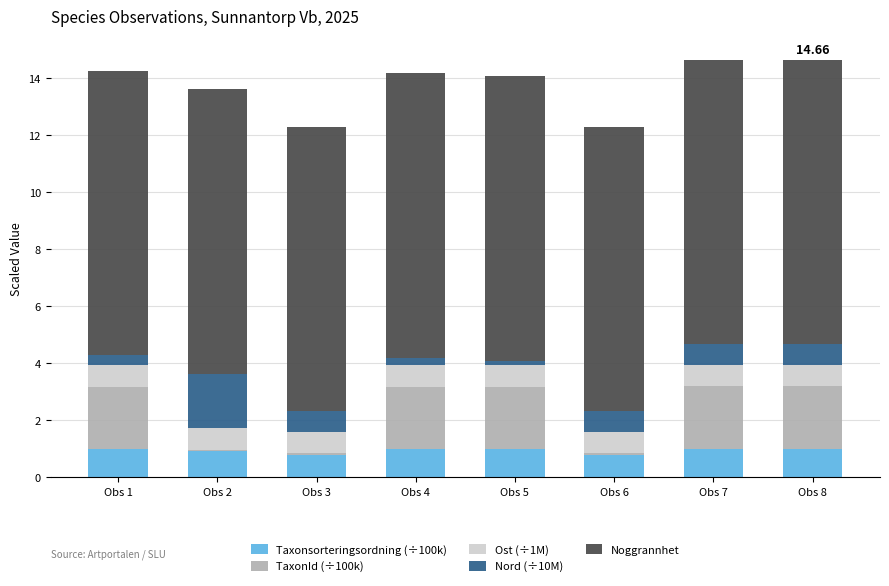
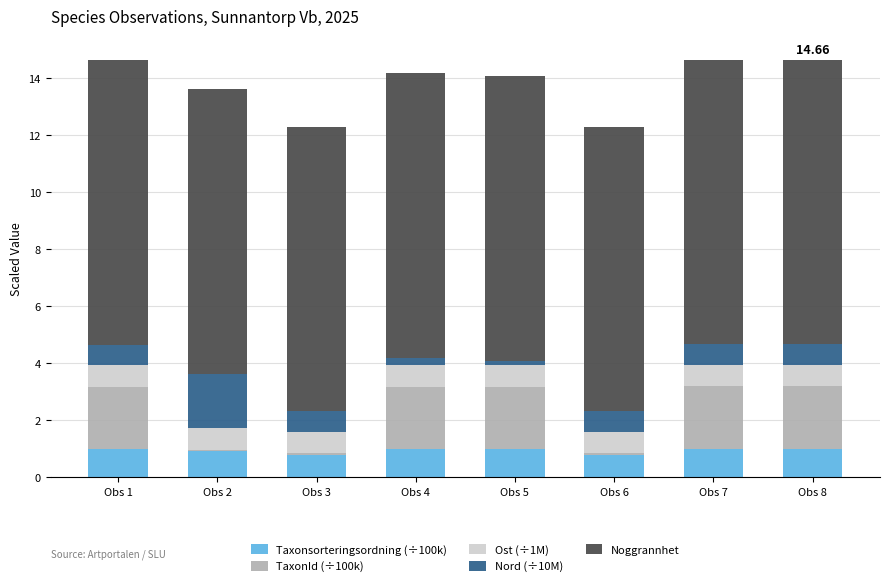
Nord (÷10M), Obs 1: 0.4 -> 0.7
